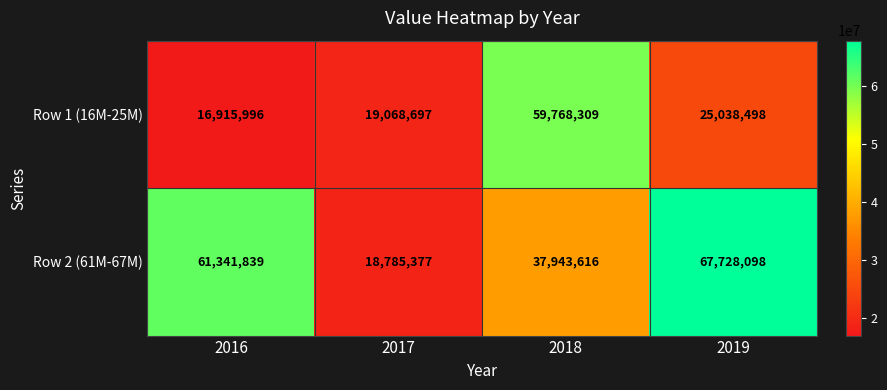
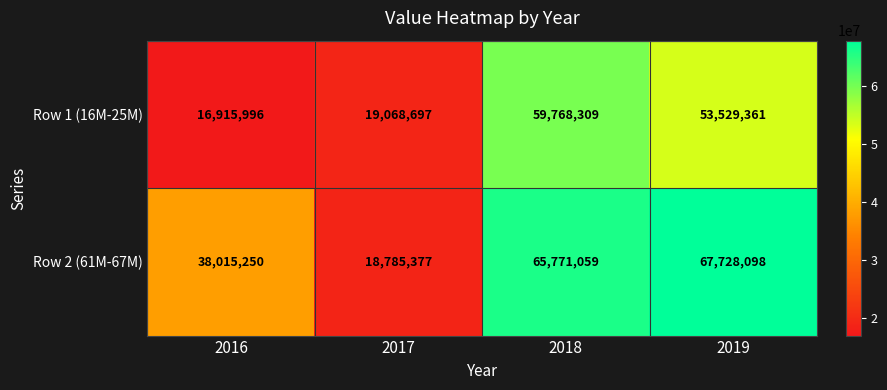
Row 1 (16M-25M), 2019: 25,038,498 -> 53,529,361
Row 2 (61M-67M), 2016: 61,341,839 -> 38,015,250
Row 2 (61M-67M), 2018: 37,943,616 -> 65,771,059
